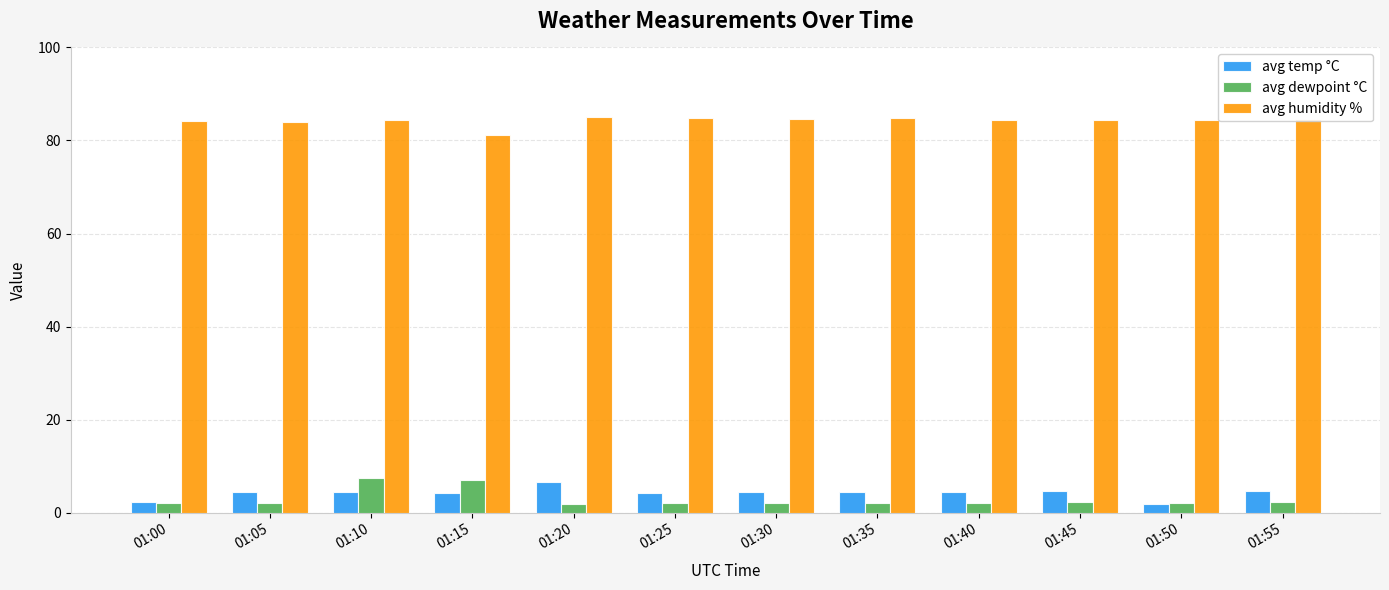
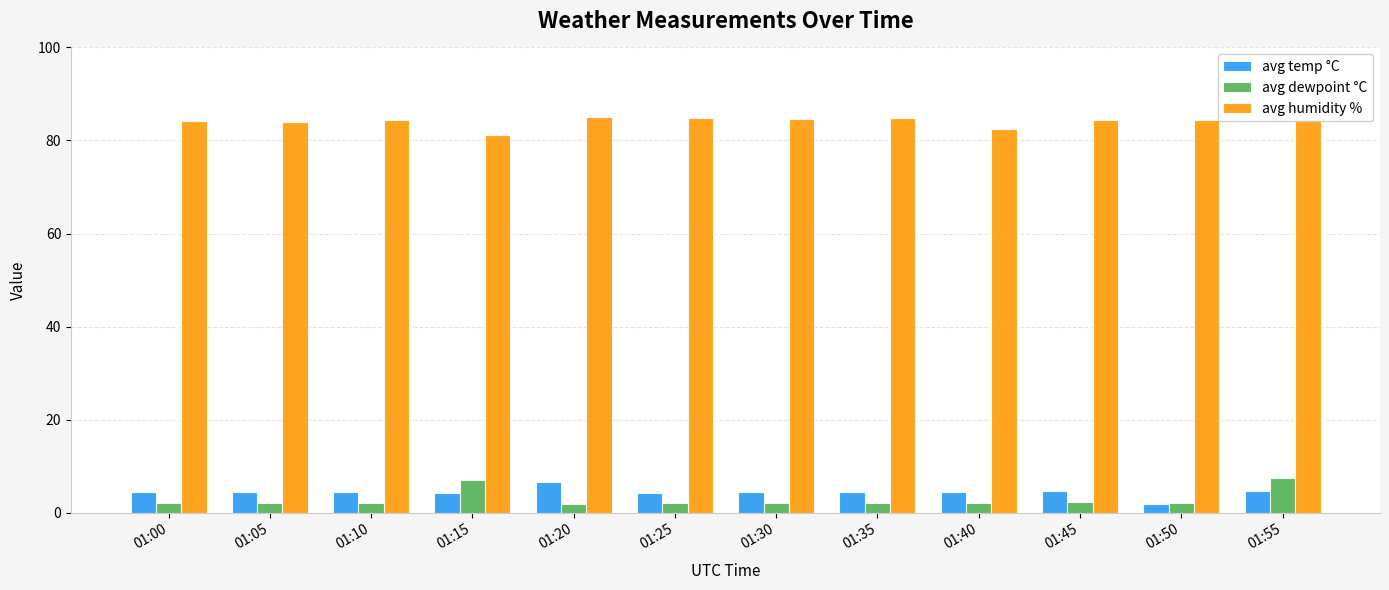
avg temp °C, 01:00: 2 -> 4
avg dewpoint °C, 01:10: 7 -> 2
avg humidity %, 01:40: 85 -> 82
avg dewpoint °C, 01:55: 2 -> 8
